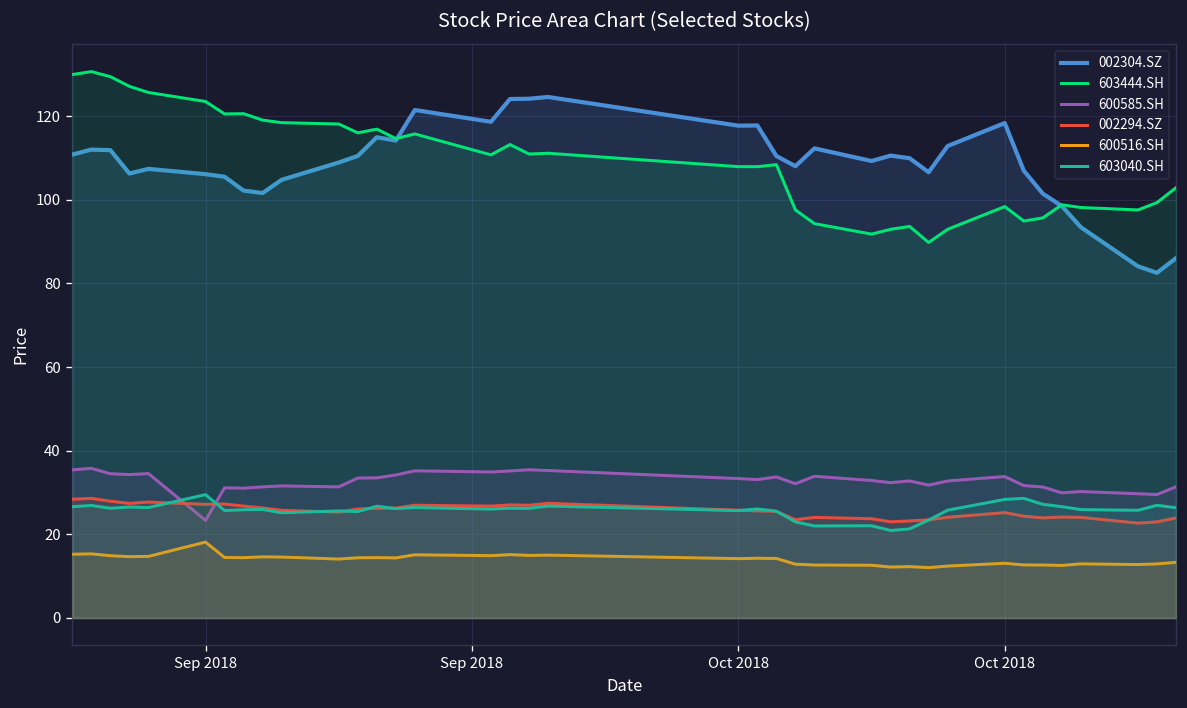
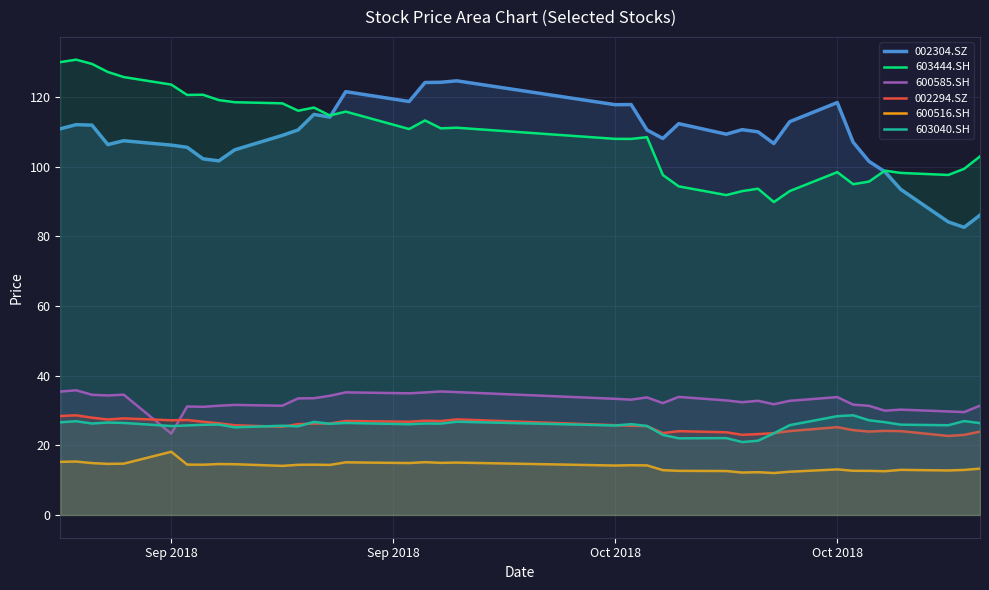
603040.SH, Sep 2018: 29 -> 26
